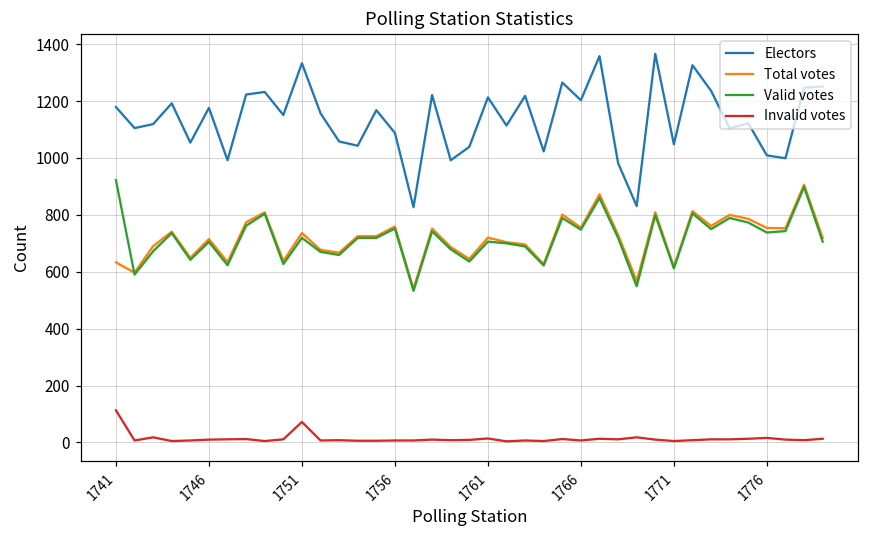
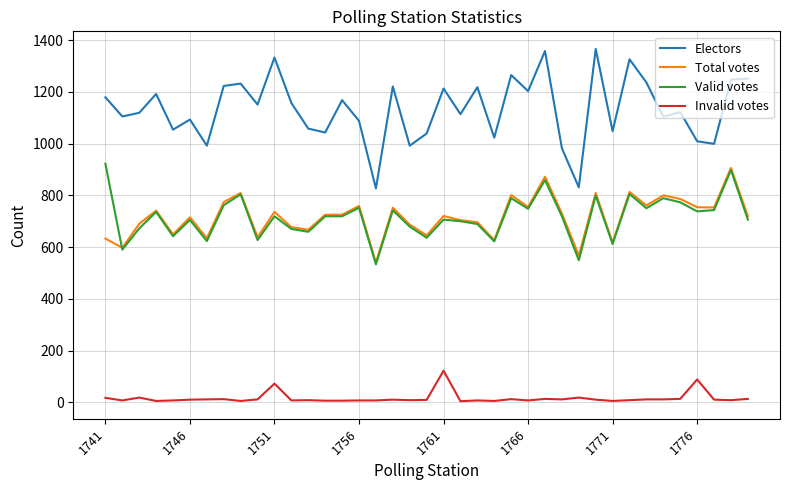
Invalid votes, 1741: 110 -> 20
Electors, 1746: 1180 -> 1090
Invalid votes, 1761: 10 -> 120
Invalid votes, 1776: 20 -> 90
